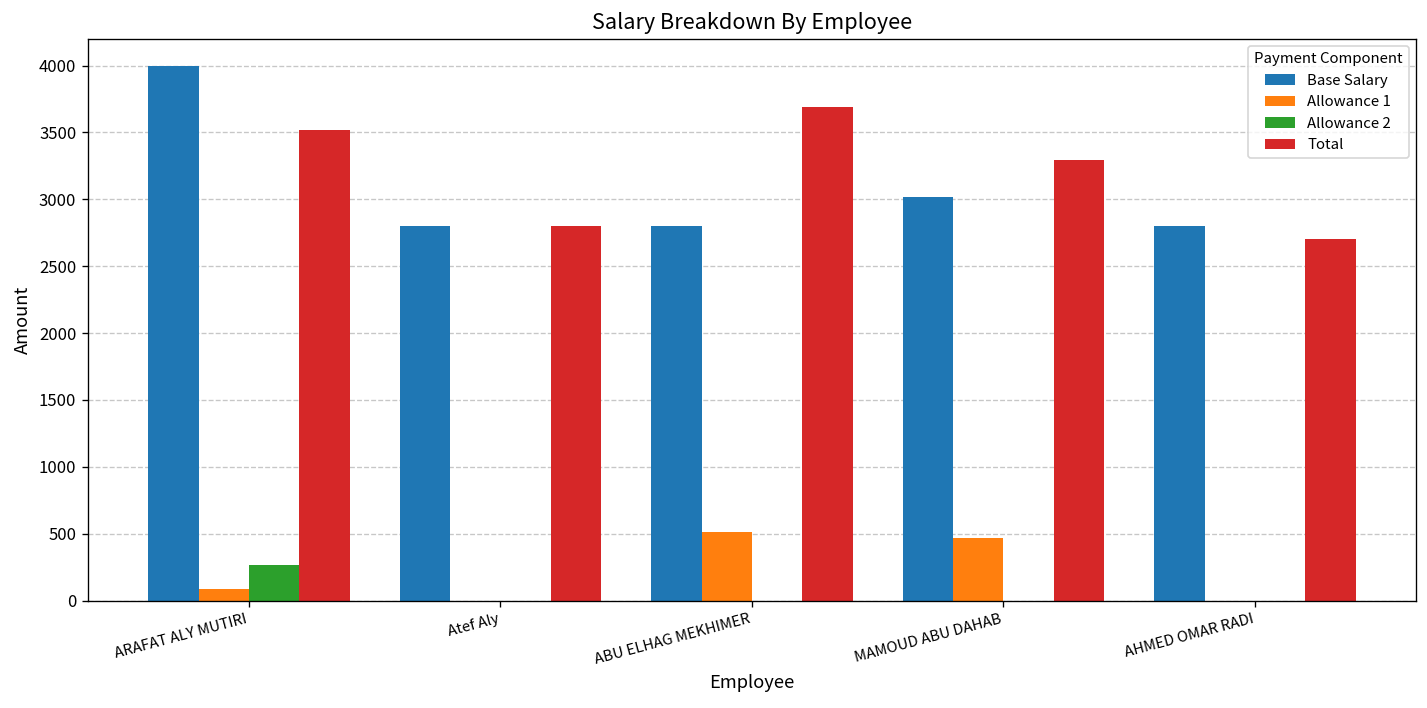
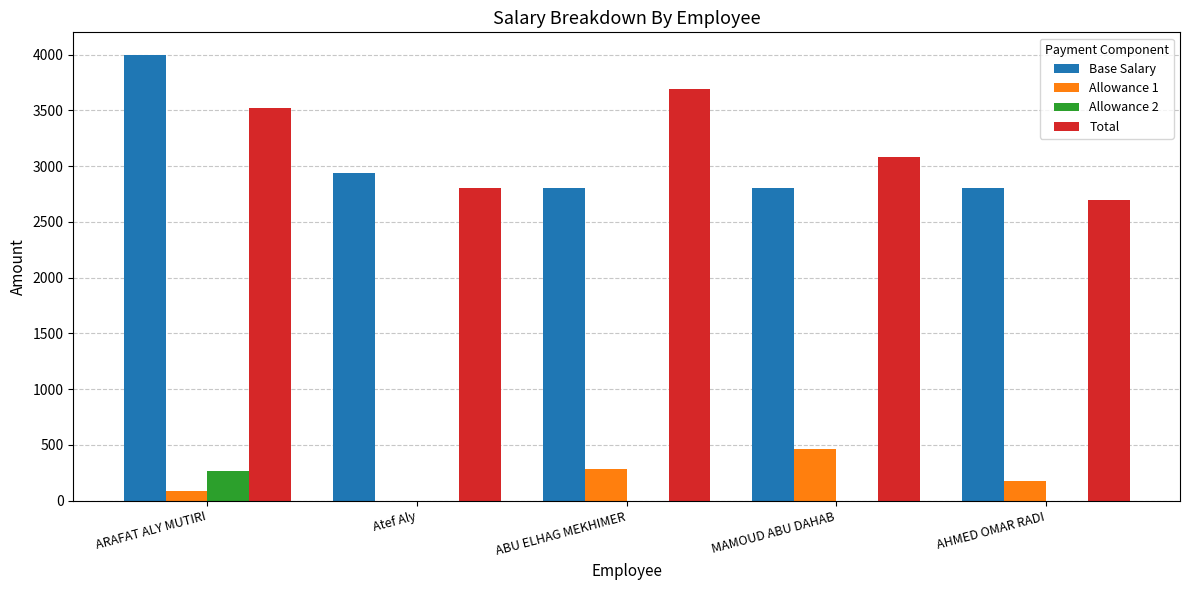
Base Salary, Atef Aly: 2800 -> 2940
Allowance 1, ABU ELHAG MEKHIMER: 510 -> 290
Base Salary, MAMOUD ABU DAHAB: 3010 -> 2800
Total, MAMOUD ABU DAHAB: 3290 -> 3090
Allowance 1, AHMED OMAR RADI: 0 -> 180
